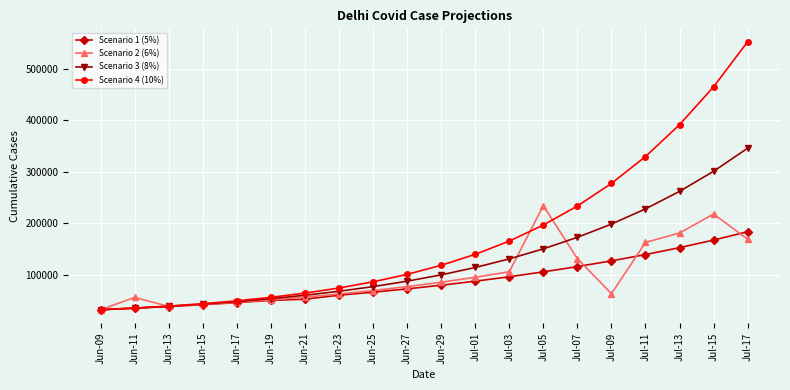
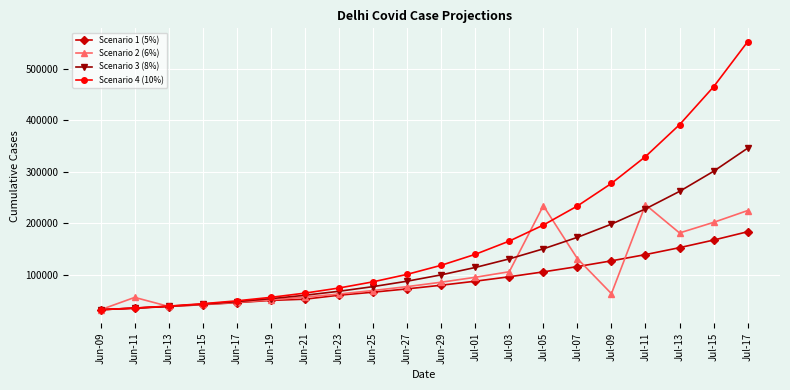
Scenario 2 (6%), Jul-11: 160000 -> 240000
Scenario 2 (6%), Jul-15: 220000 -> 200000
Scenario 2 (6%), Jul-17: 170000 -> 220000
